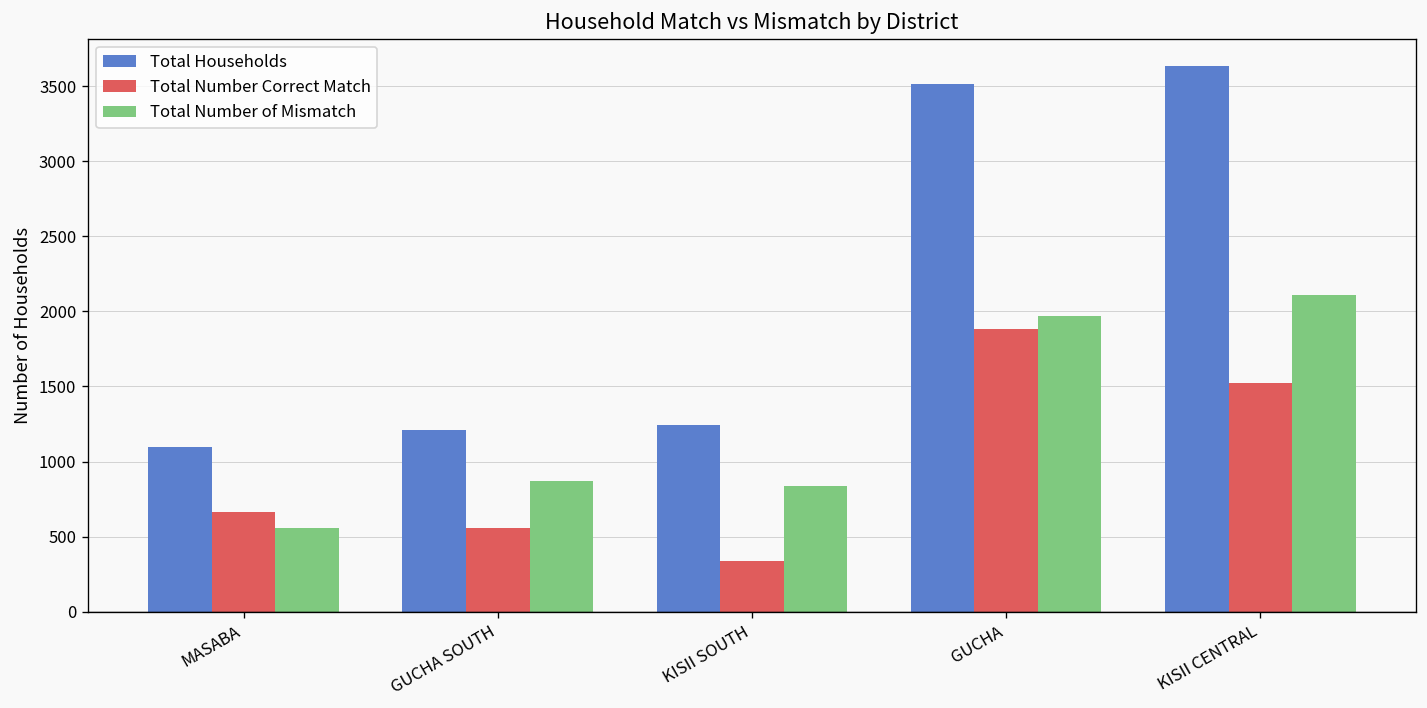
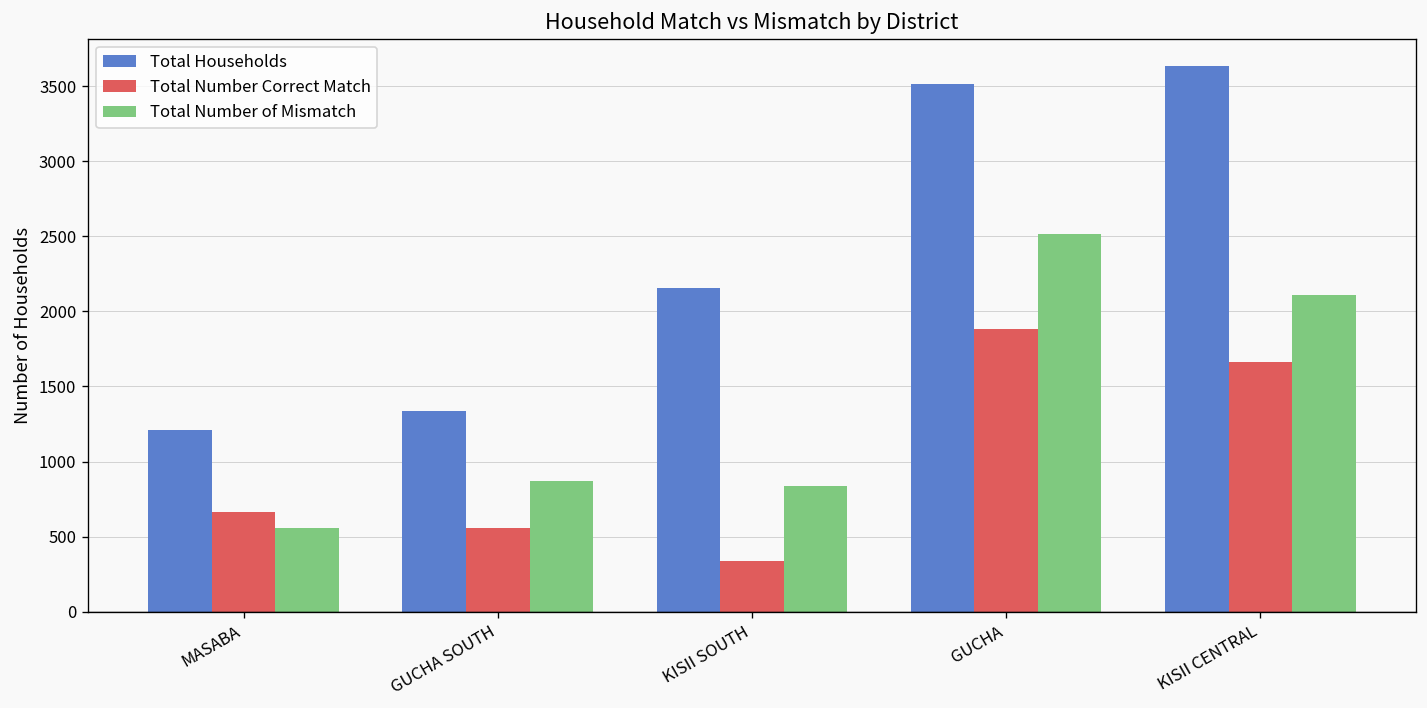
Total Households, MASABA: 1100 -> 1210
Total Households, GUCHA SOUTH: 1210 -> 1340
Total Households, KISII SOUTH: 1240 -> 2160
Total Number of Mismatch, GUCHA: 1970 -> 2520
Total Number Correct Match, KISII CENTRAL: 1520 -> 1660
